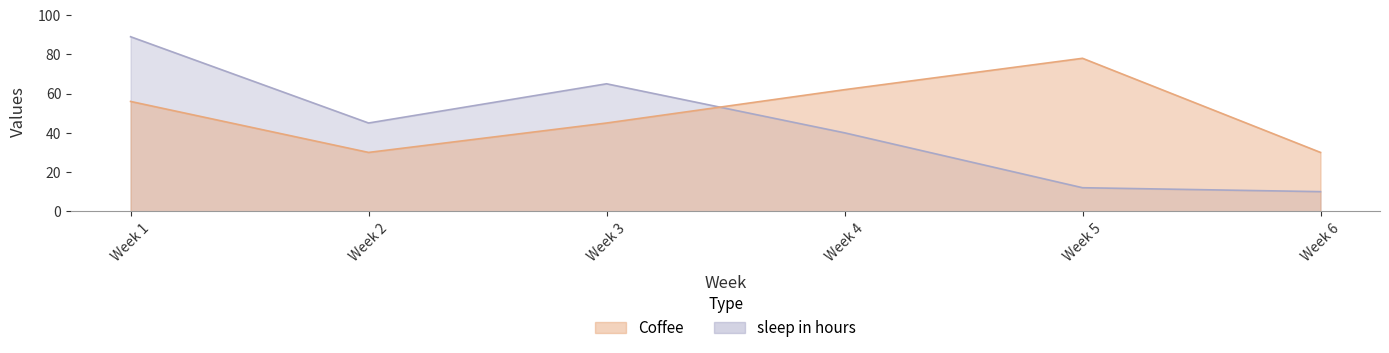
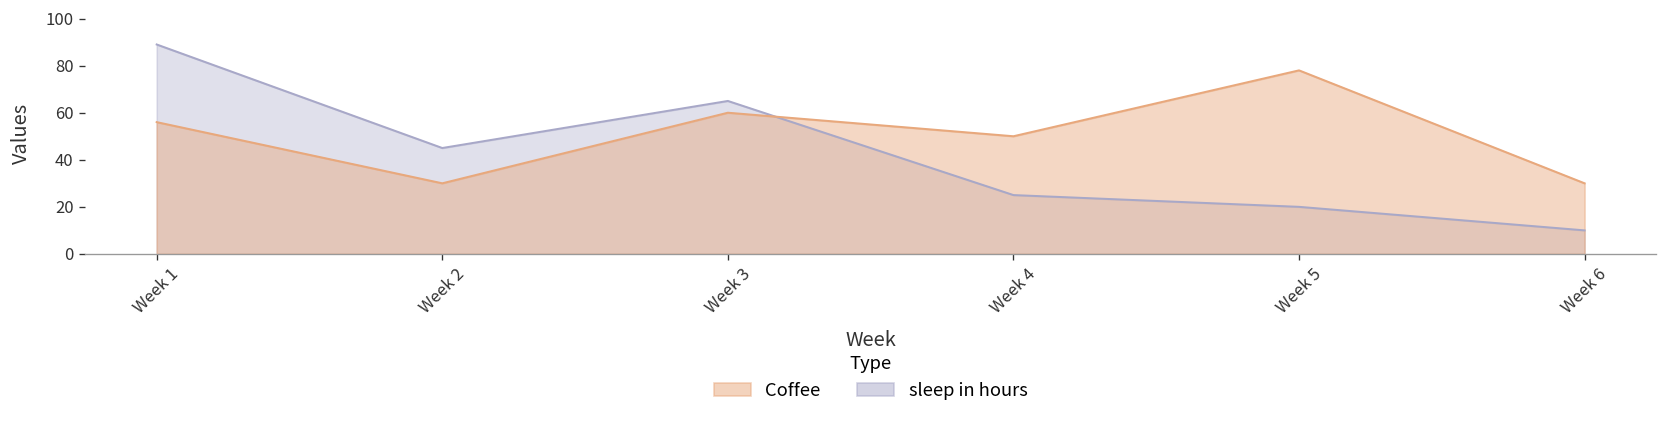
Coffee, Week 3: 45 -> 60
sleep in hours, Week 4: 40 -> 25
Coffee, Week 4: 62 -> 50
sleep in hours, Week 5: 12 -> 20
